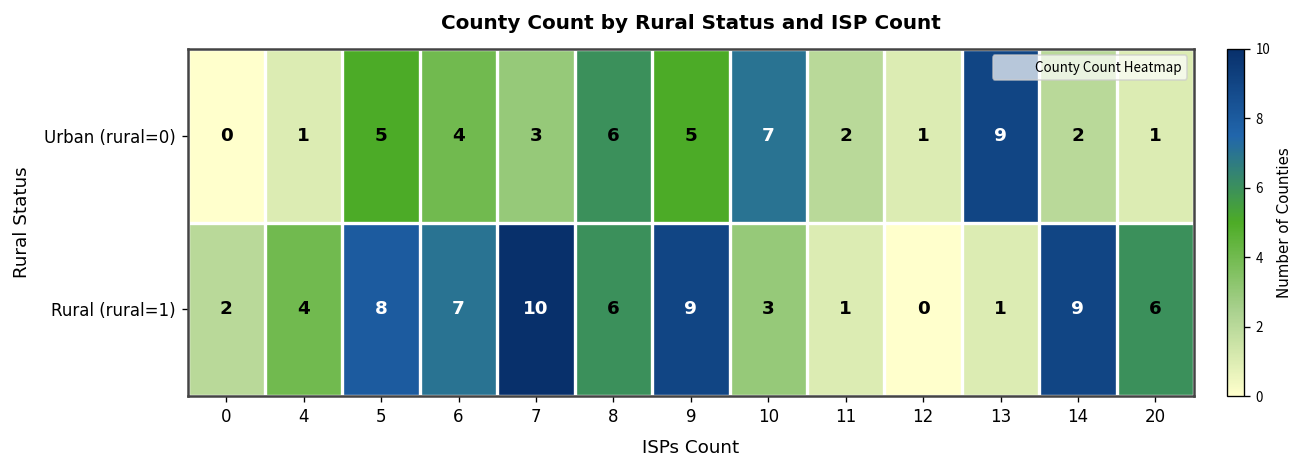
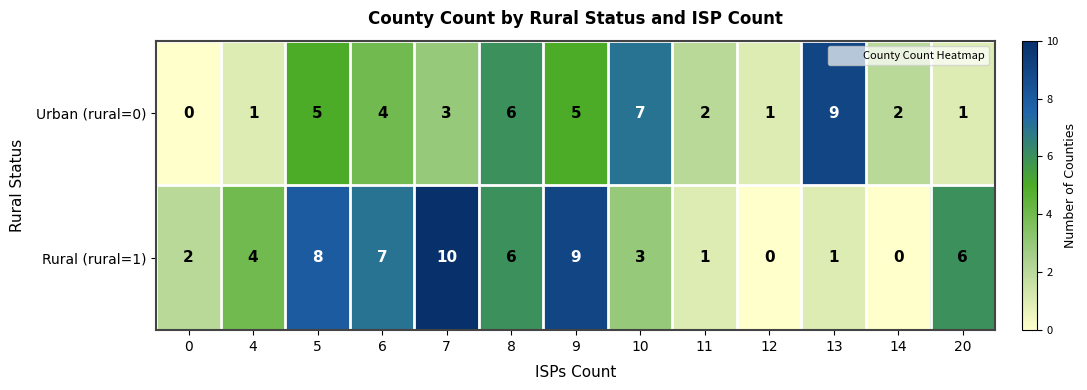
Rural (rural=1), 14: 9 -> 0
